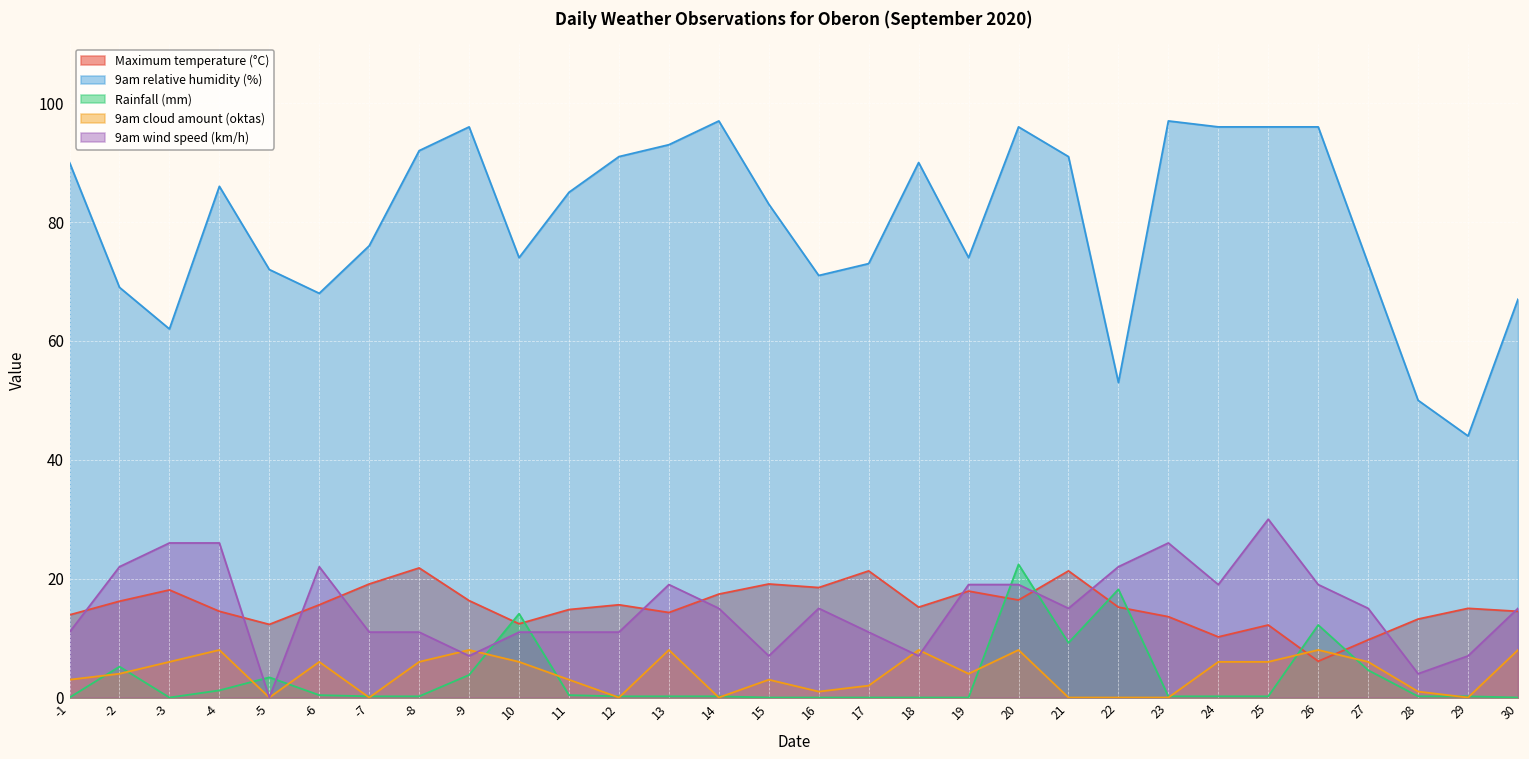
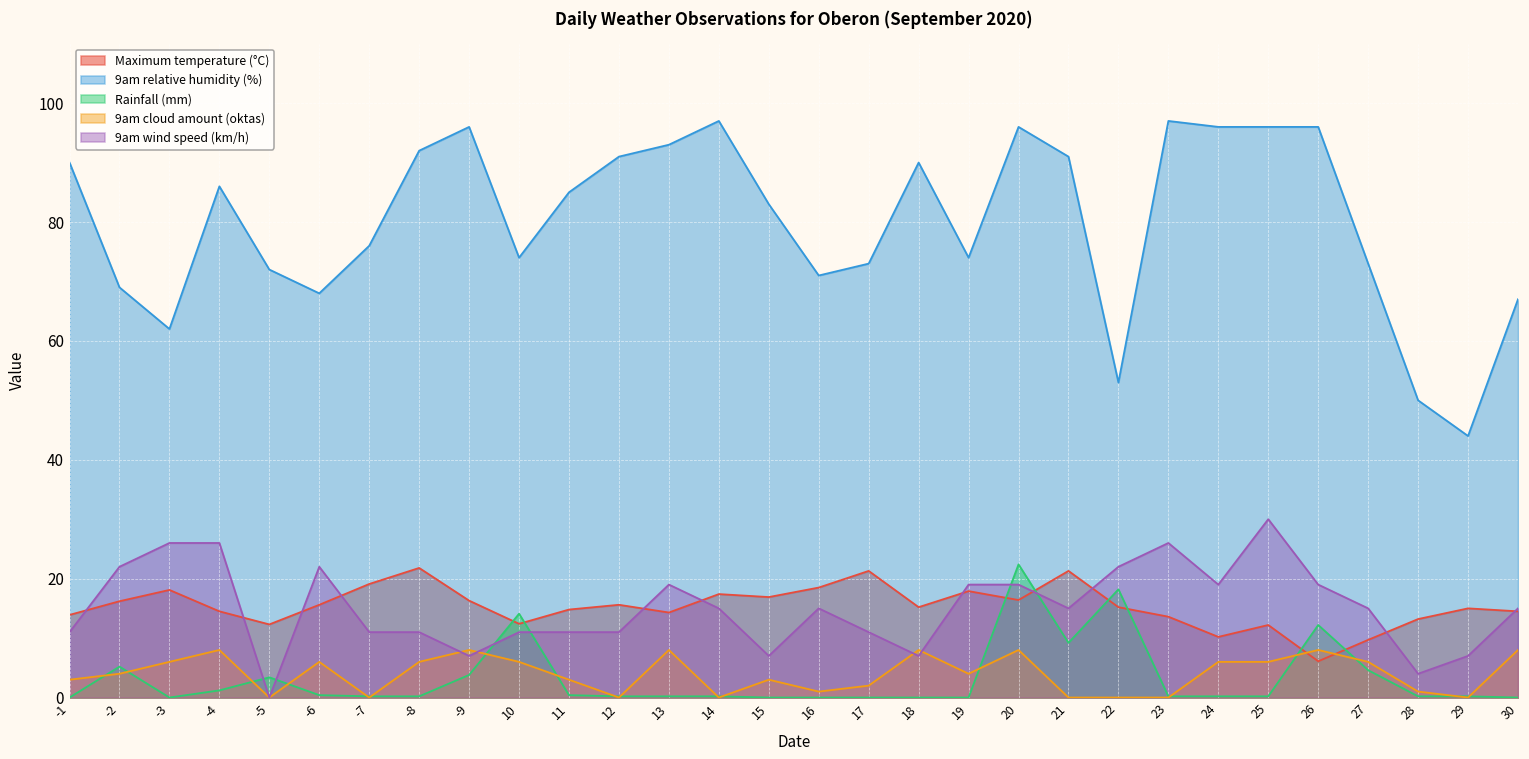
Maximum temperature (°C), 15: 19 -> 17
